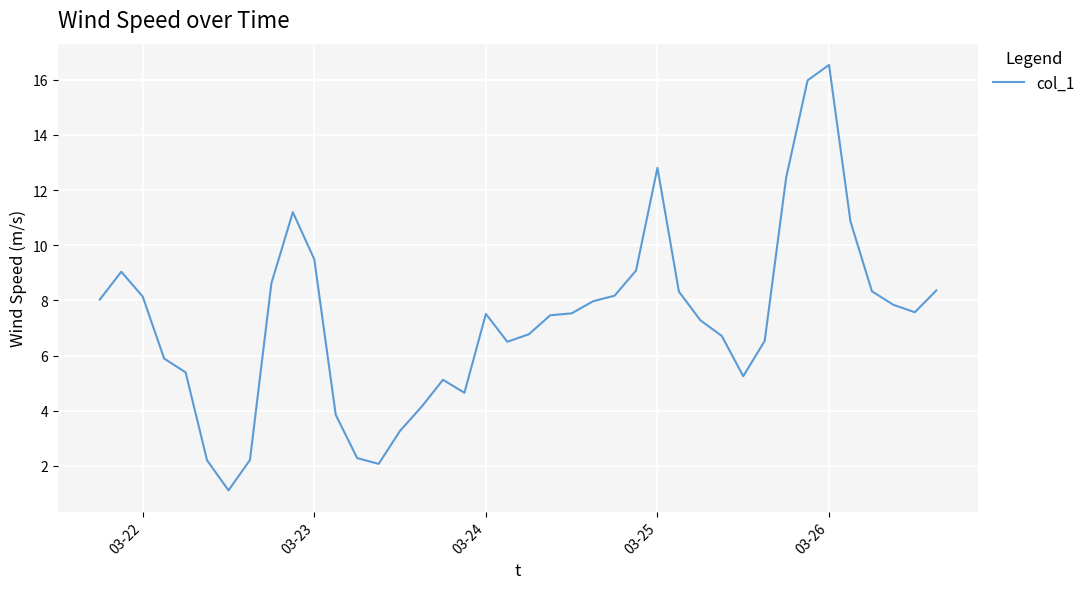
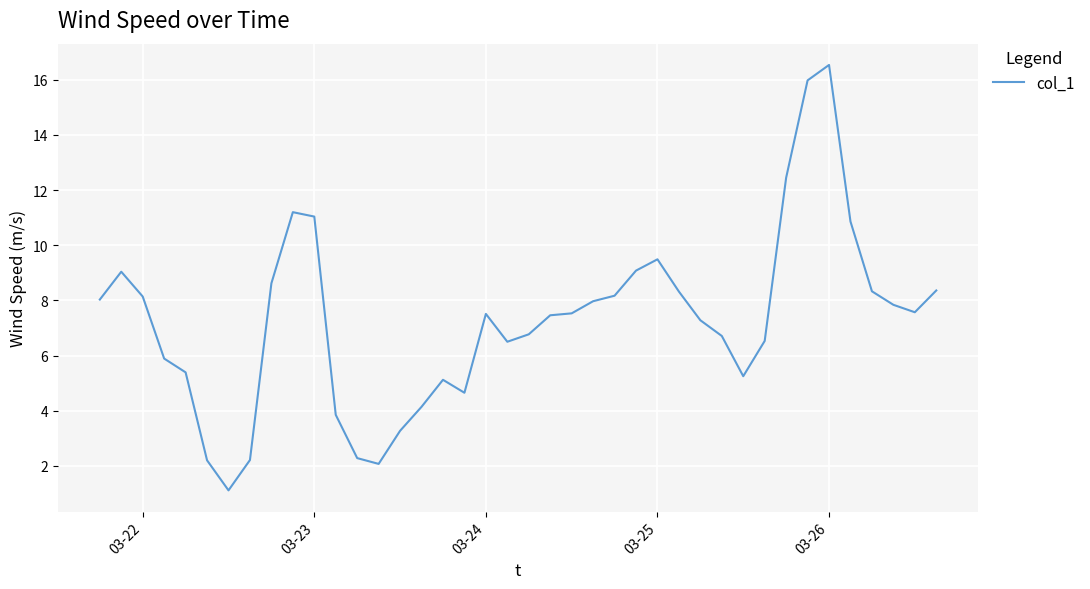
03-23: 9.5 -> 11.0
03-25: 12.8 -> 9.5
